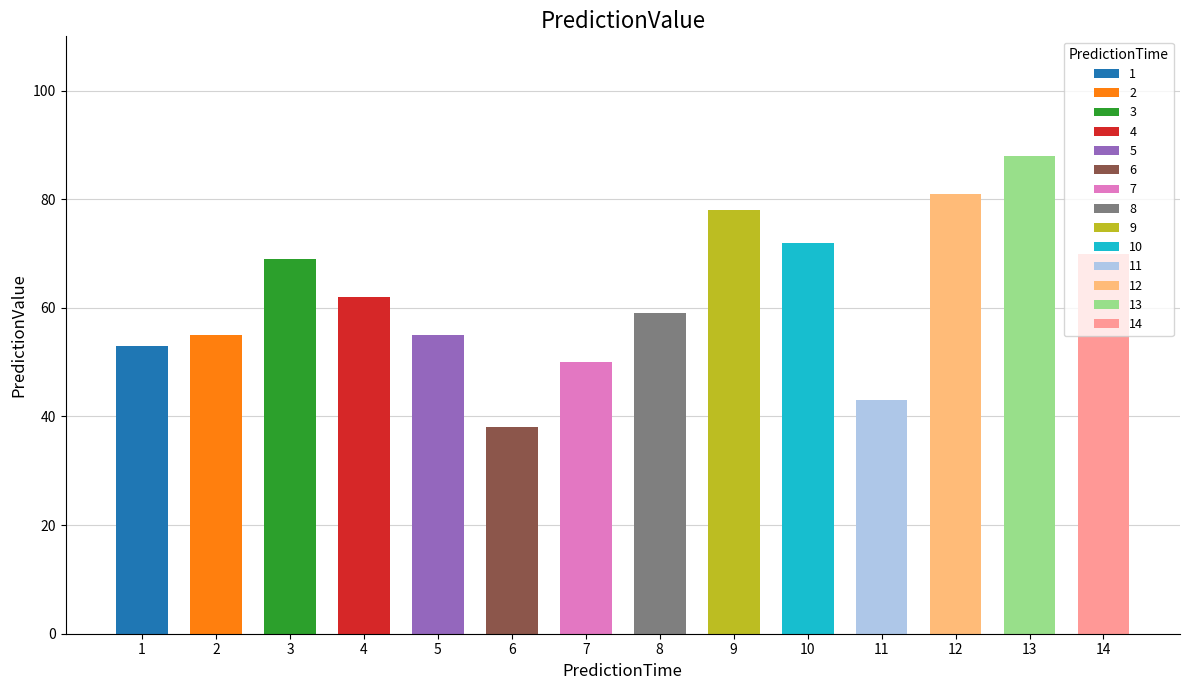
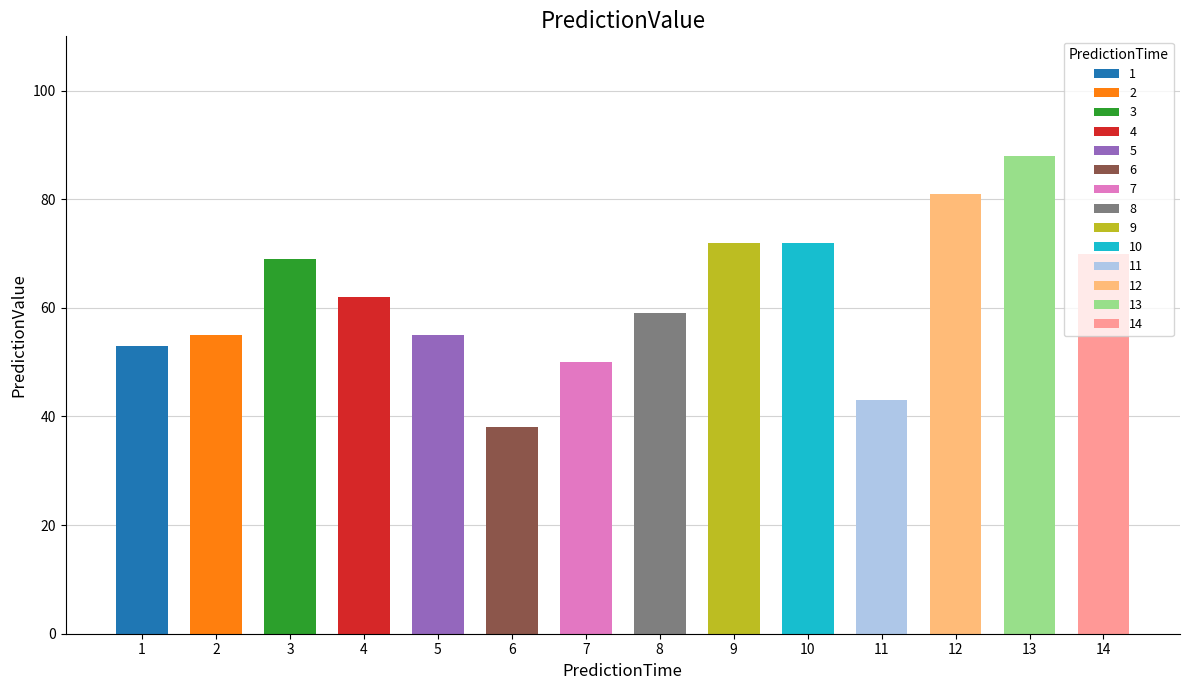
9: 78 -> 72
